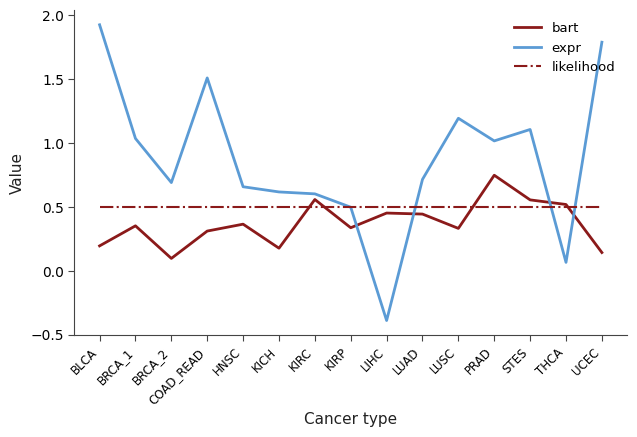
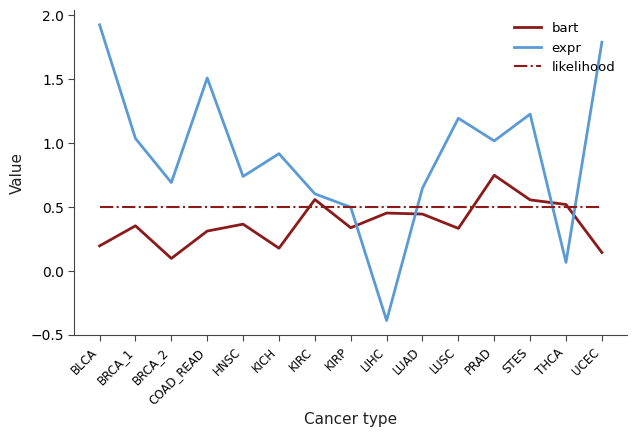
expr, HNSC: 0.66 -> 0.74
expr, KICH: 0.62 -> 0.92
expr, LUAD: 0.72 -> 0.65
expr, STES: 1.11 -> 1.23
